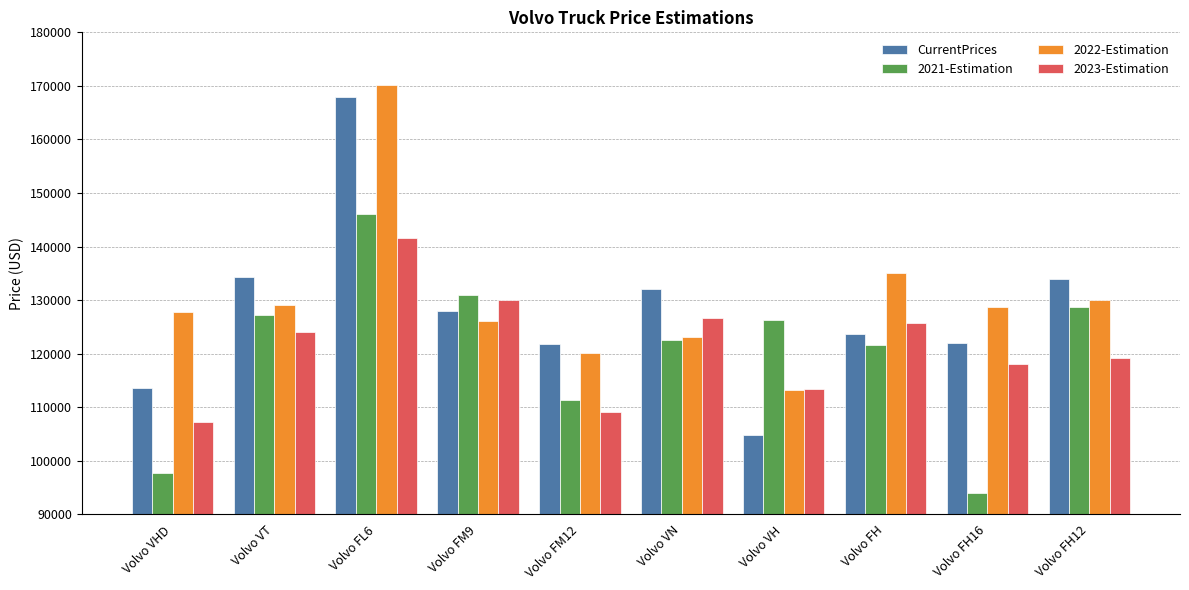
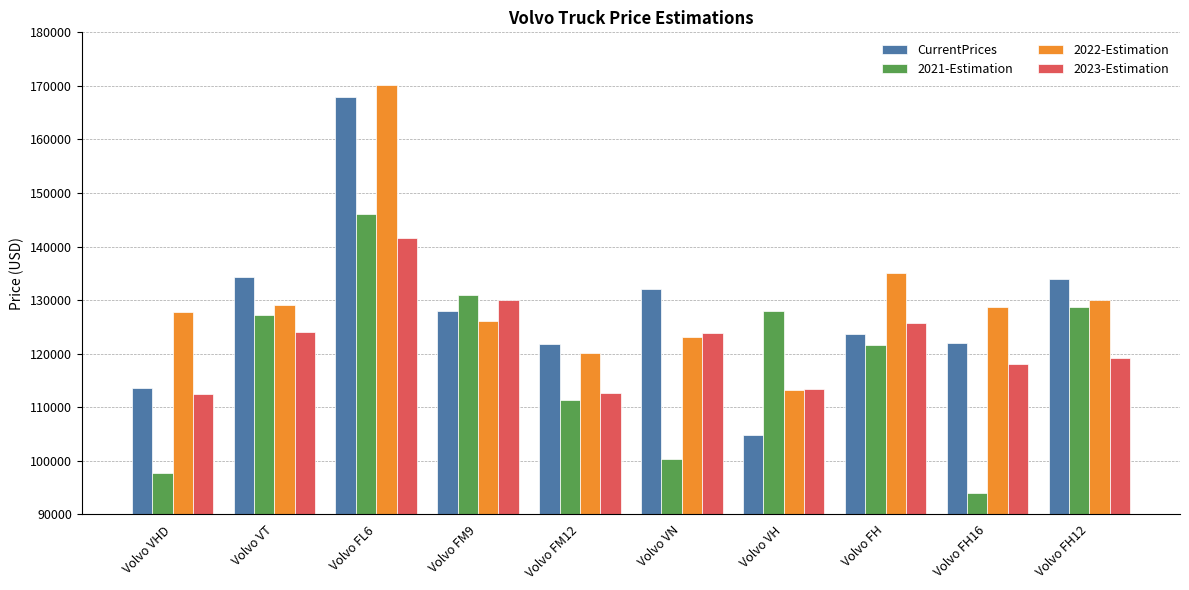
2023-Estimation, Volvo VHD: 107000 -> 113000
2023-Estimation, Volvo FM12: 109000 -> 113000
2021-Estimation, Volvo VN: 123000 -> 100000
2023-Estimation, Volvo VN: 127000 -> 124000
2021-Estimation, Volvo VH: 126000 -> 128000
